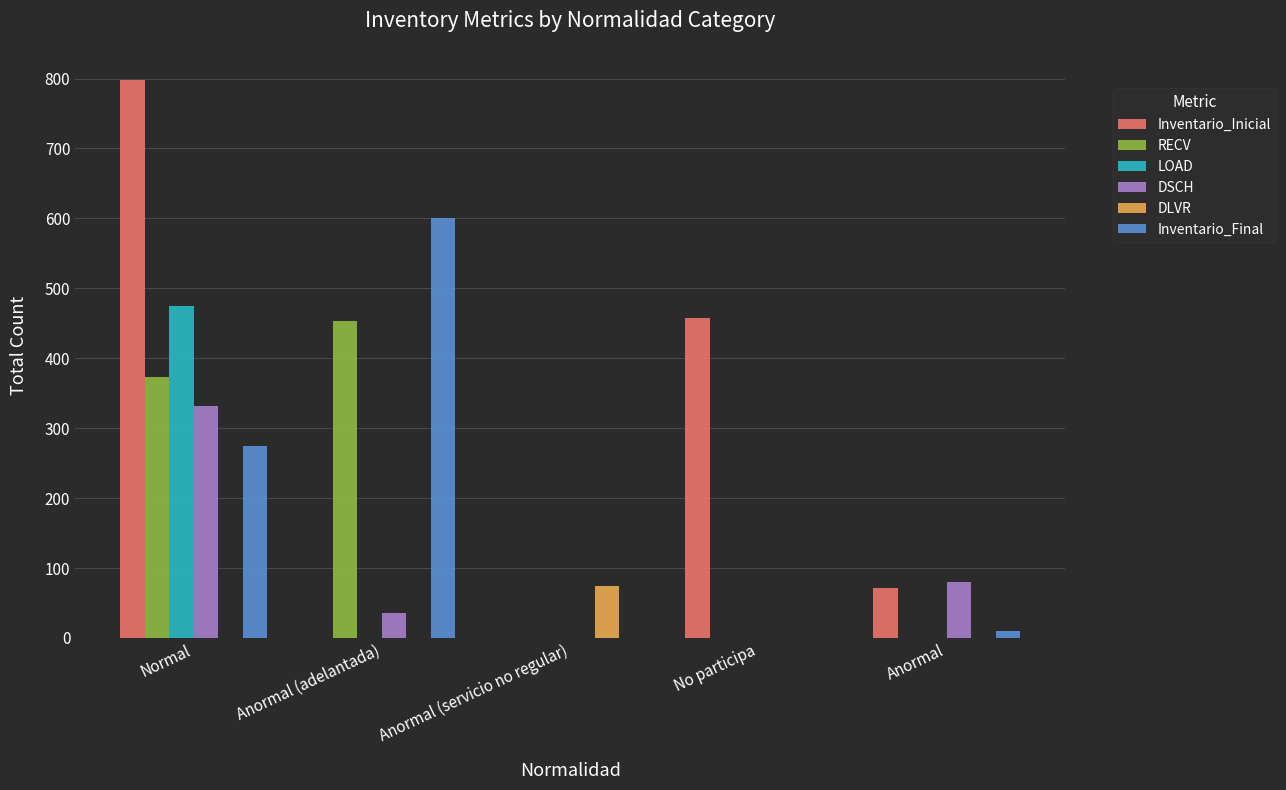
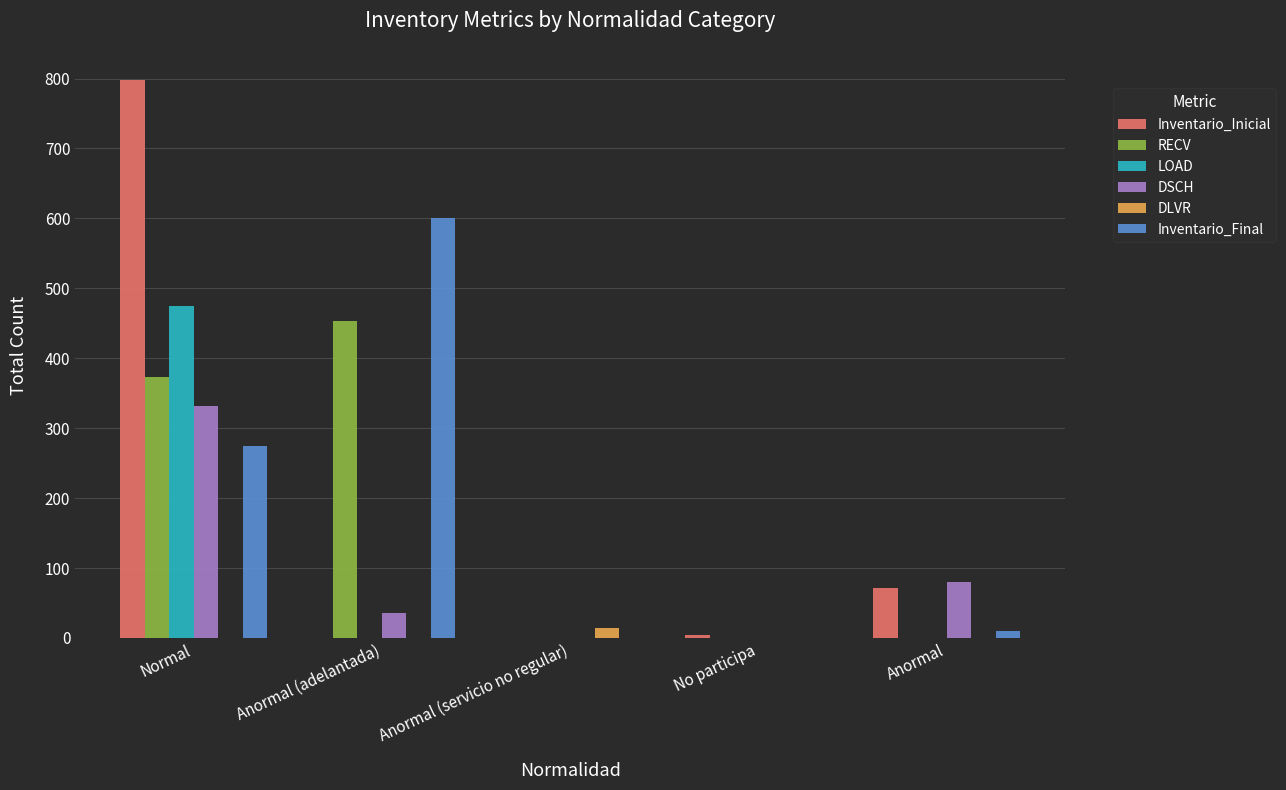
DLVR, Anormal (servicio no regular): 70 -> 10
Inventario_Inicial, No participa: 460 -> 0
